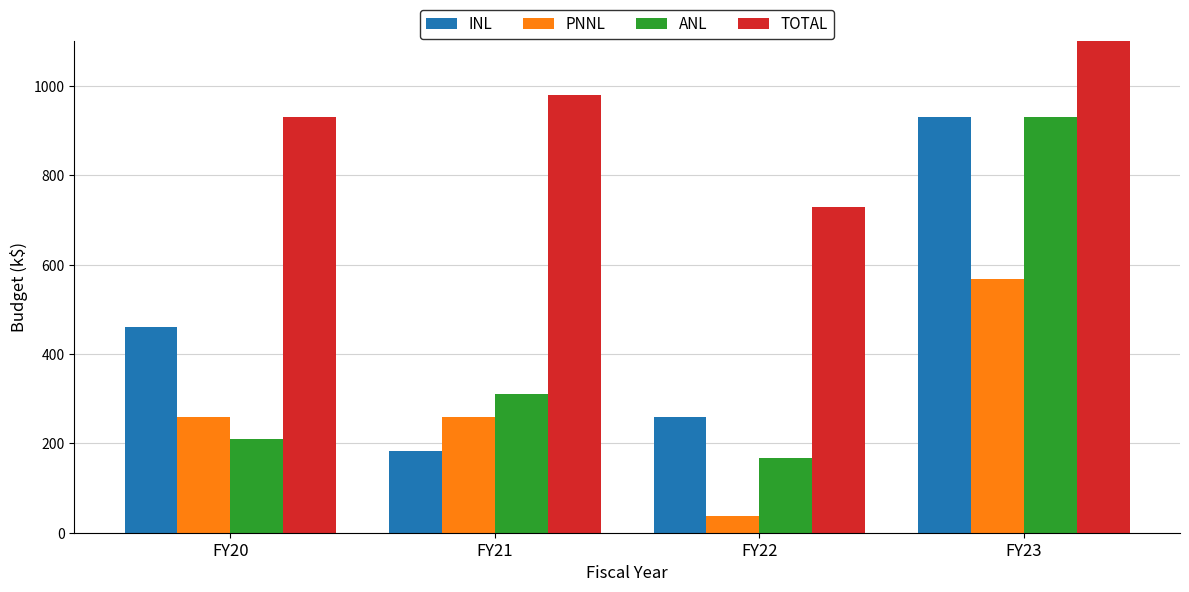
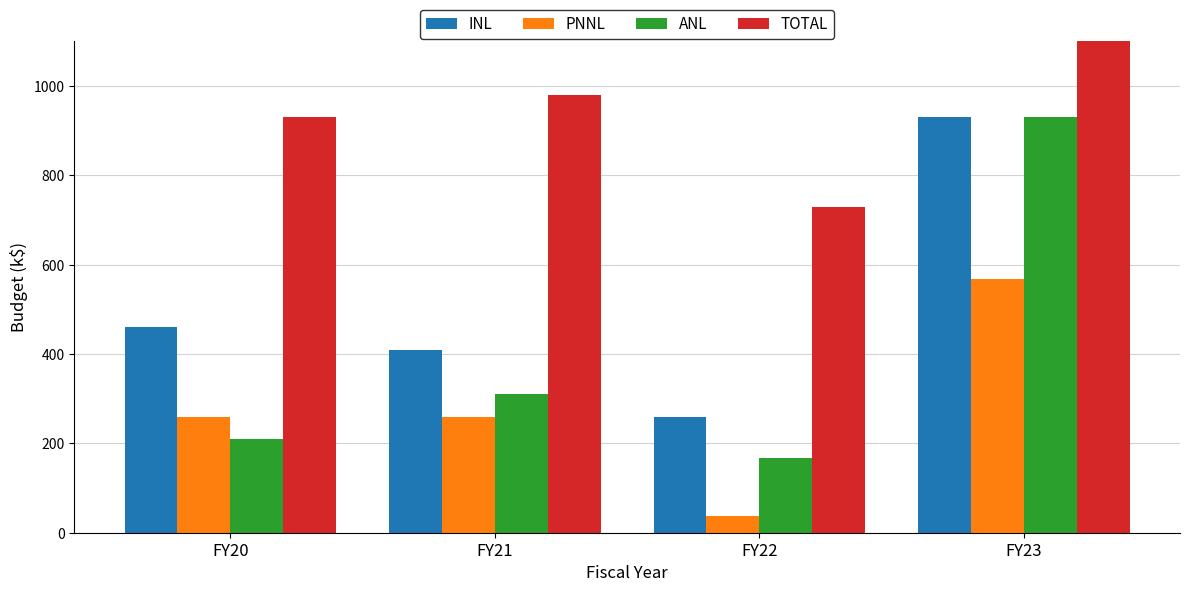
INL, FY21: 180 -> 410
